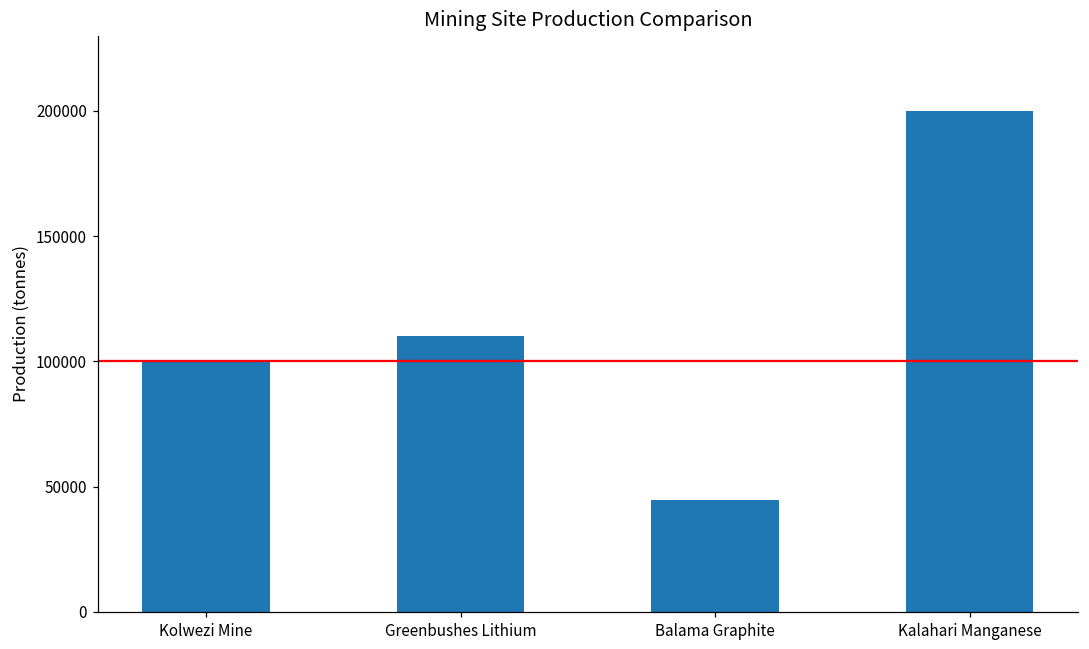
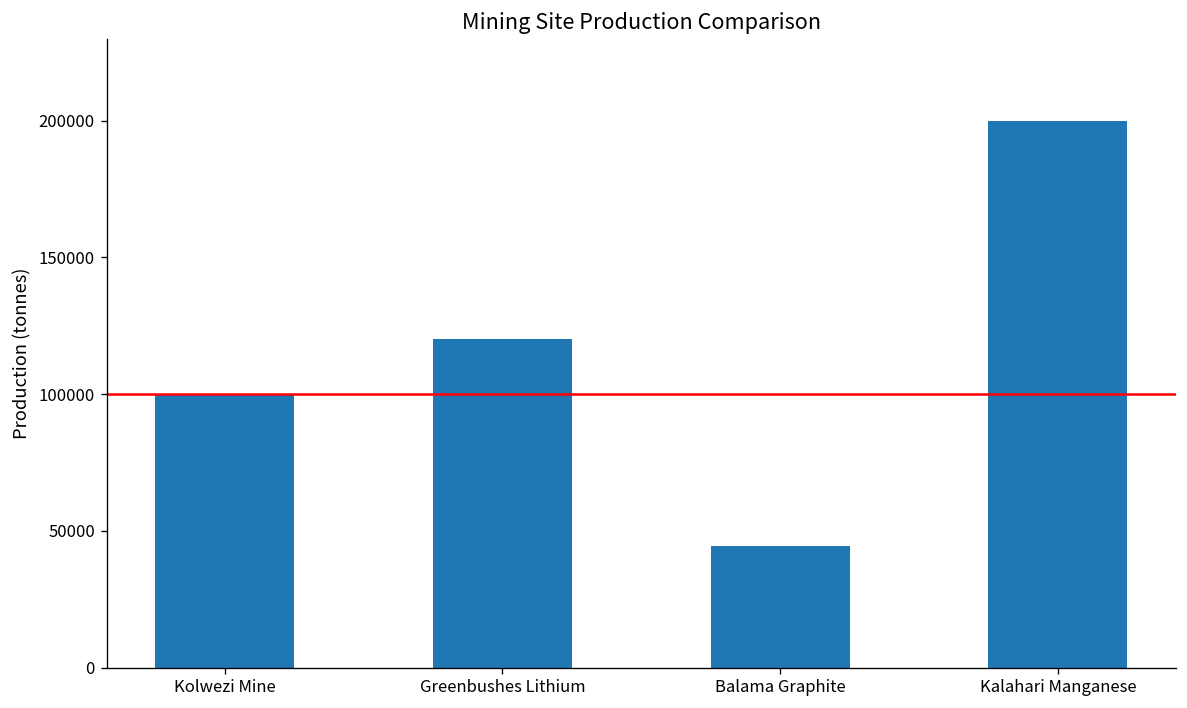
Greenbushes Lithium: 110000 -> 120000
